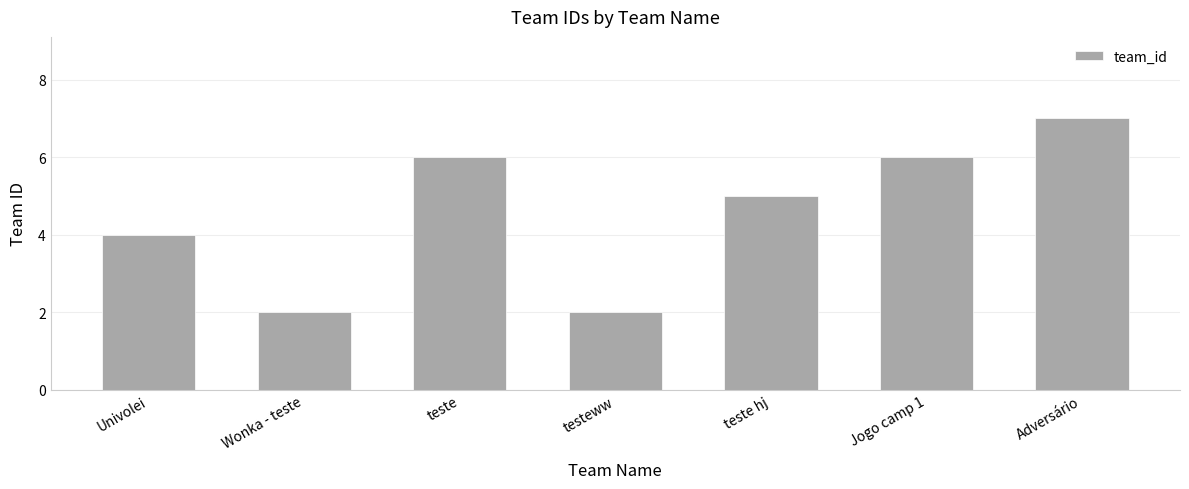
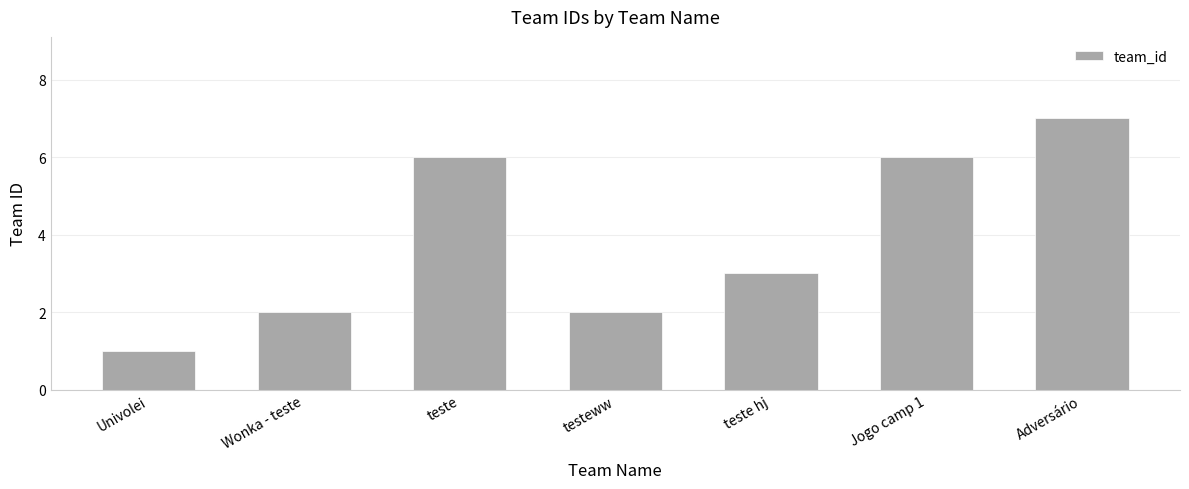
Univolei: 4 -> 1
teste hj: 5 -> 3
